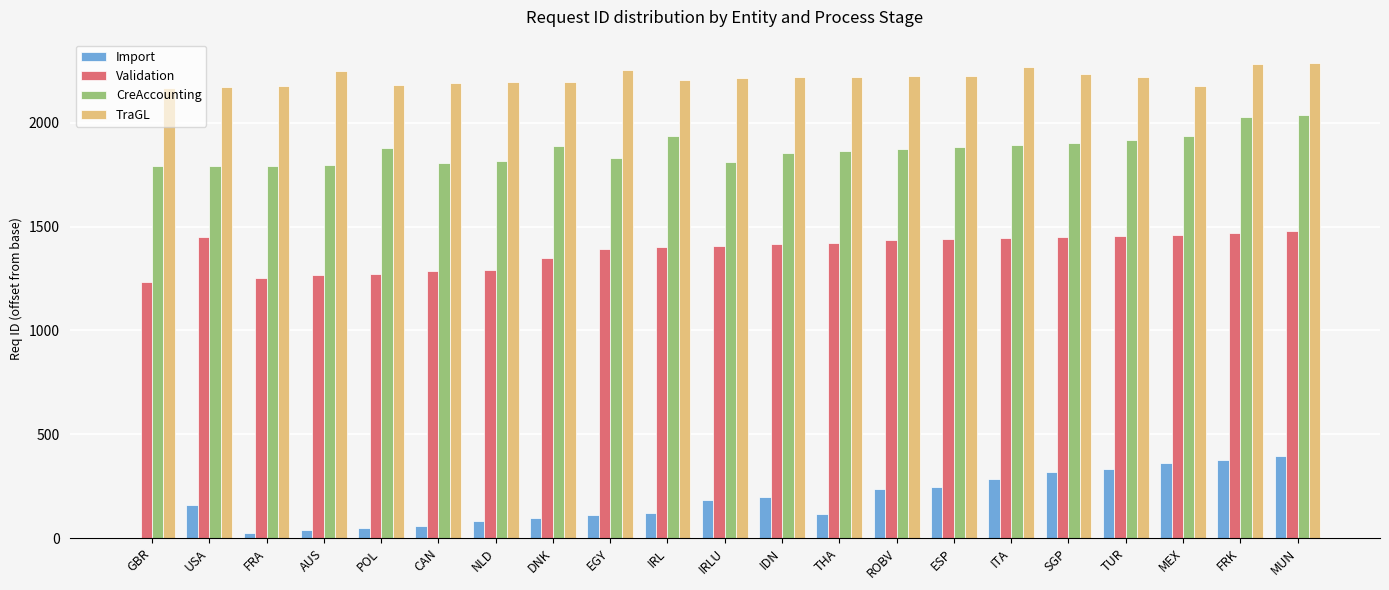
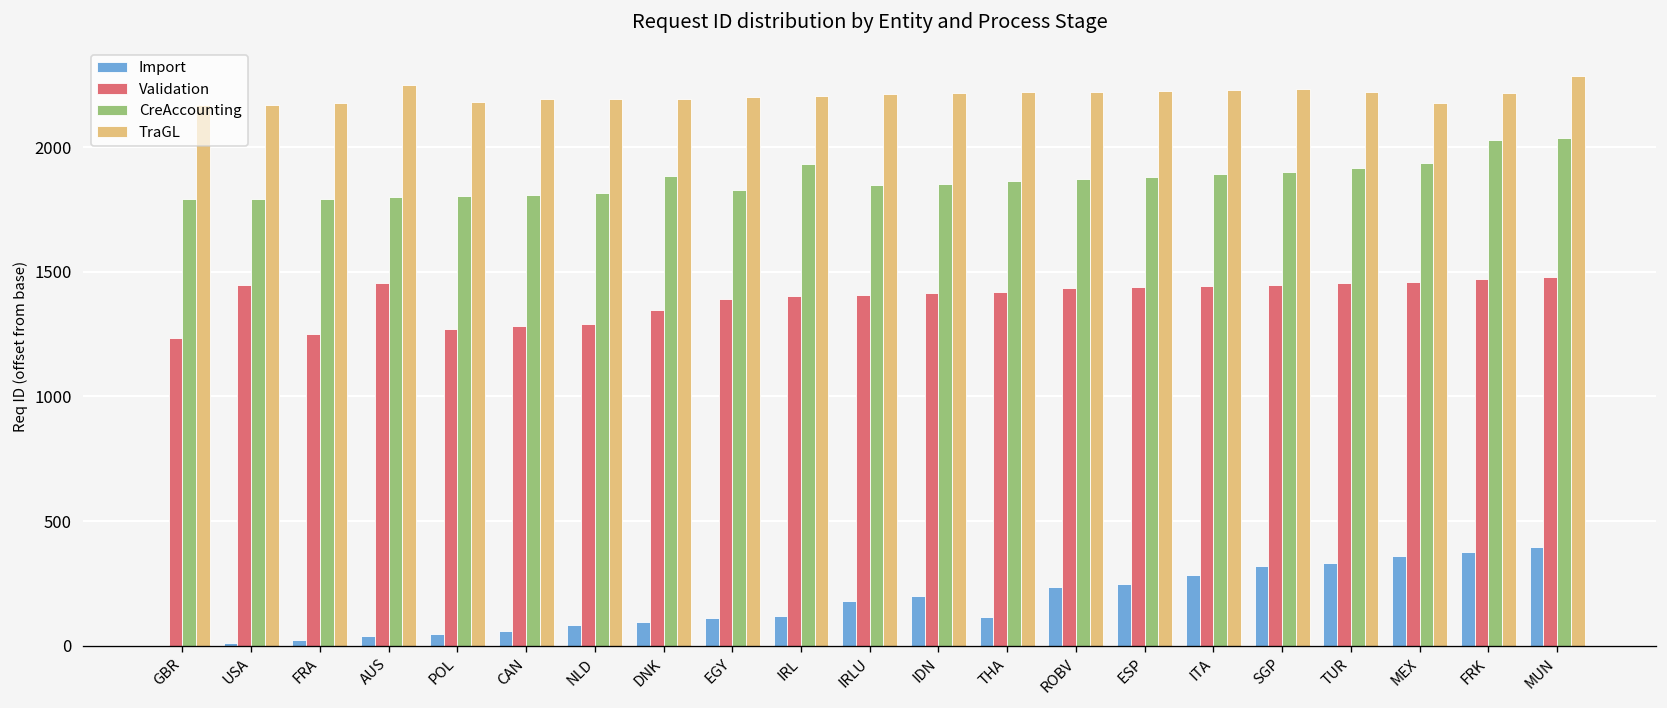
Import, USA: 160 -> 10
Validation, AUS: 1270 -> 1450
CreAccounting, POL: 1880 -> 1800
TraGL, EGY: 2250 -> 2200
CreAccounting, IRLU: 1810 -> 1850
TraGL, ITA: 2270 -> 2230
TraGL, FRK: 2280 -> 2220
